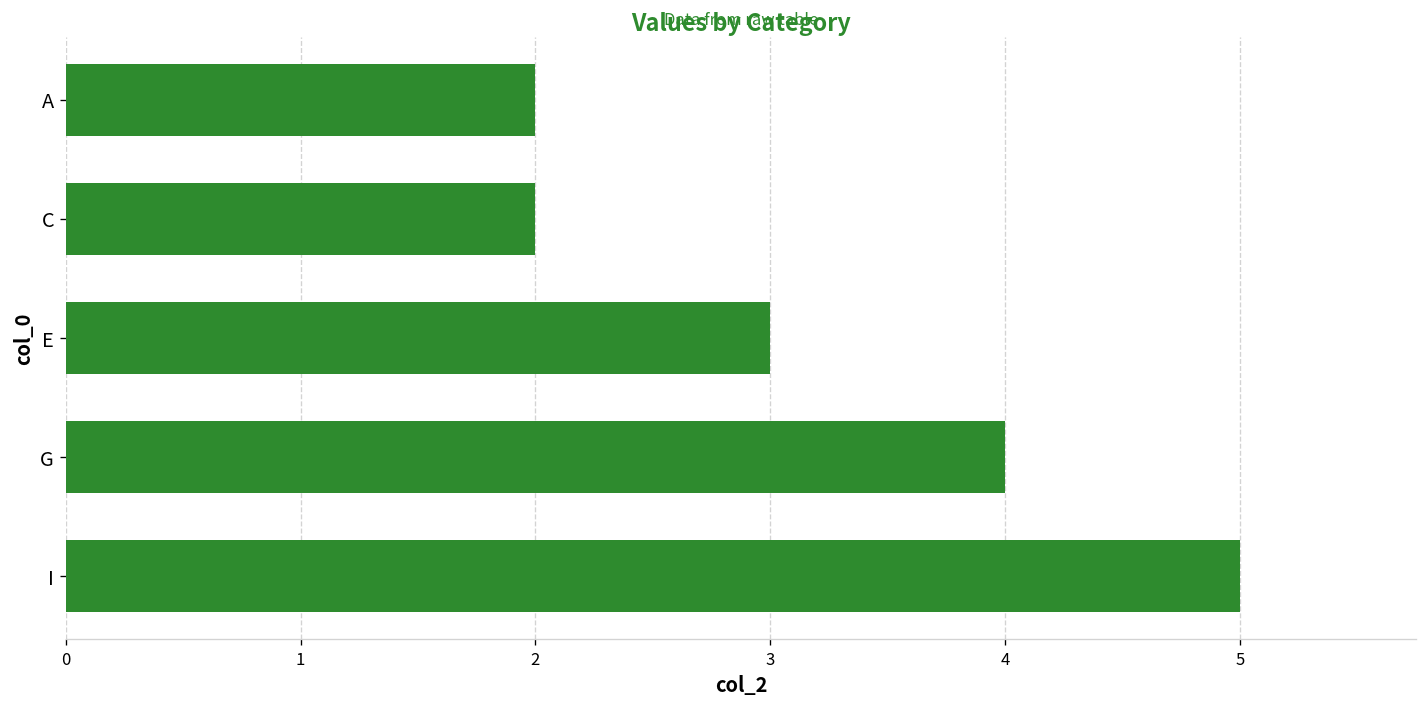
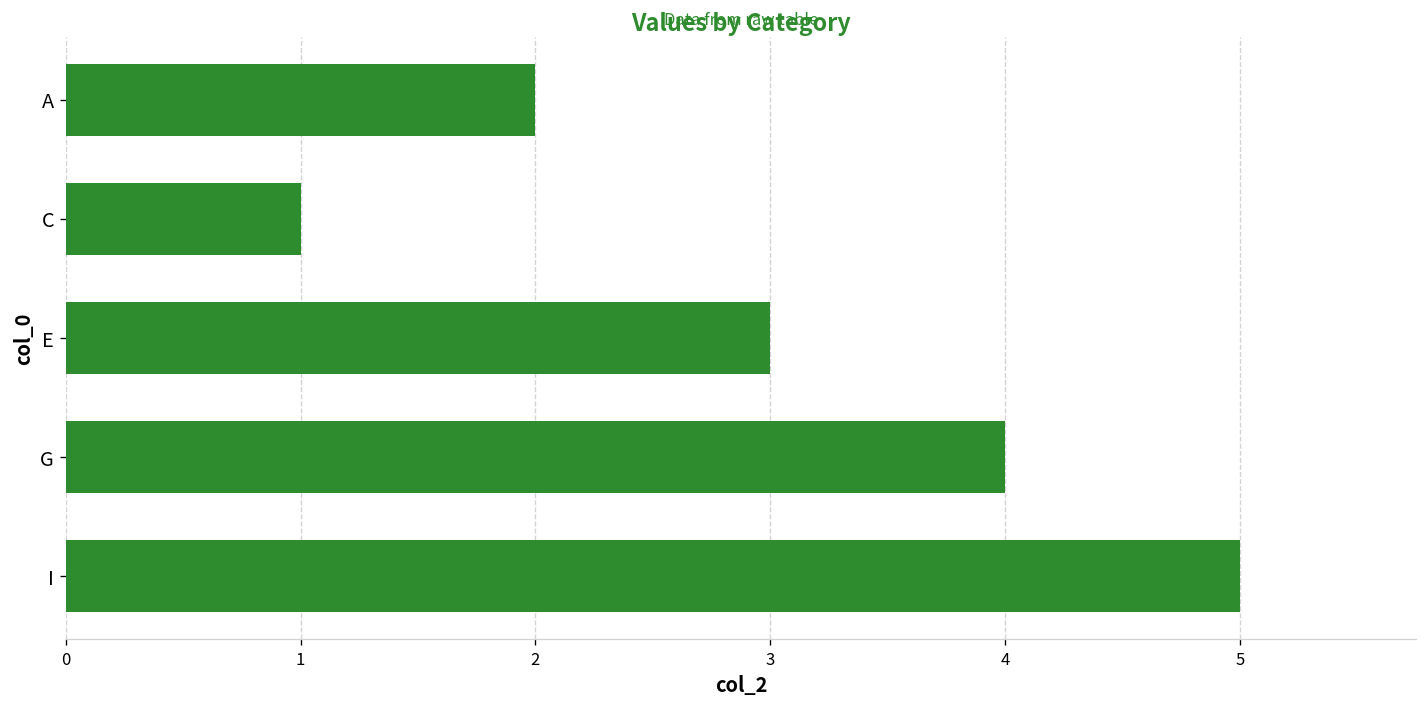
C: 2 -> 1
